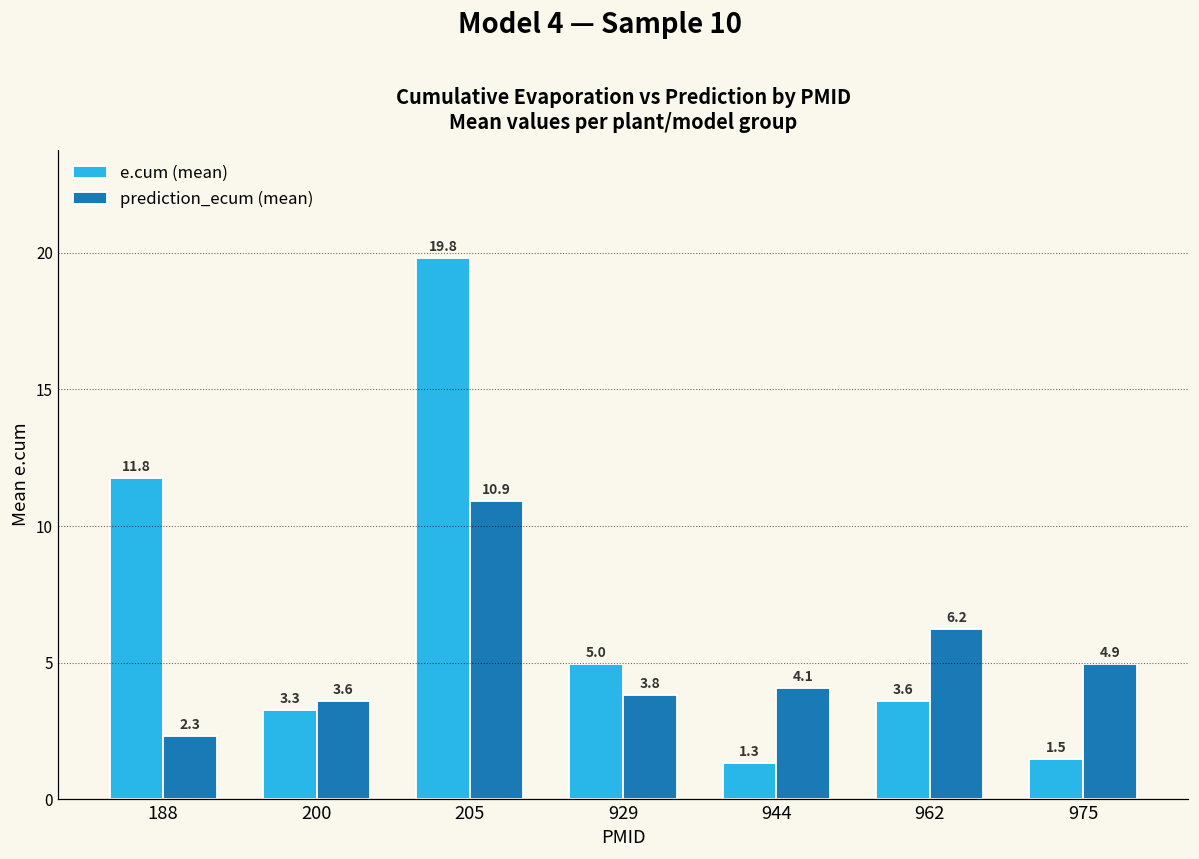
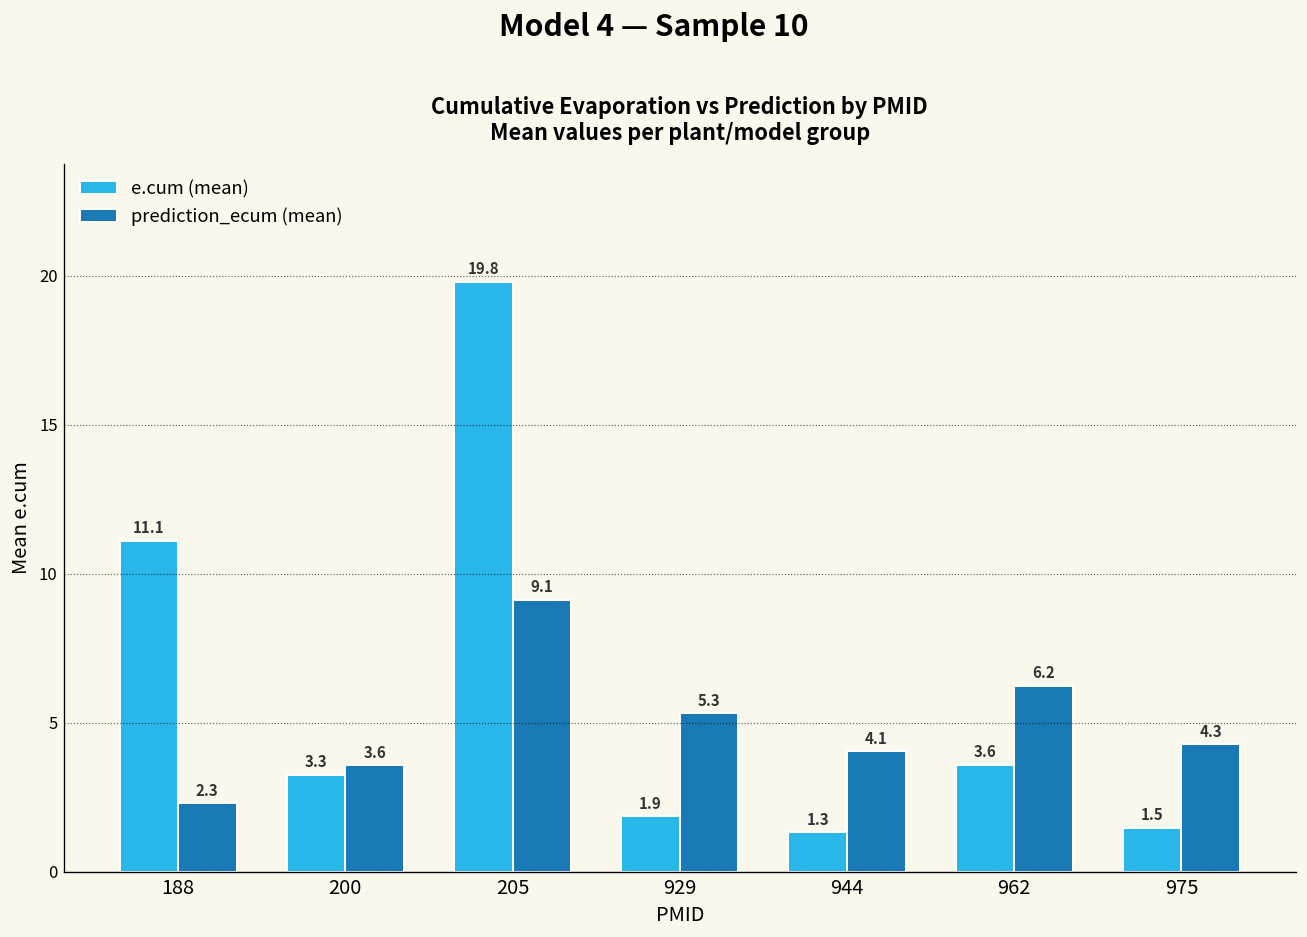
e.cum (mean), 188: 11.8 -> 11.1
prediction_ecum (mean), 205: 10.9 -> 9.1
e.cum (mean), 929: 5.0 -> 1.9
prediction_ecum (mean), 929: 3.8 -> 5.3
prediction_ecum (mean), 975: 4.9 -> 4.3
